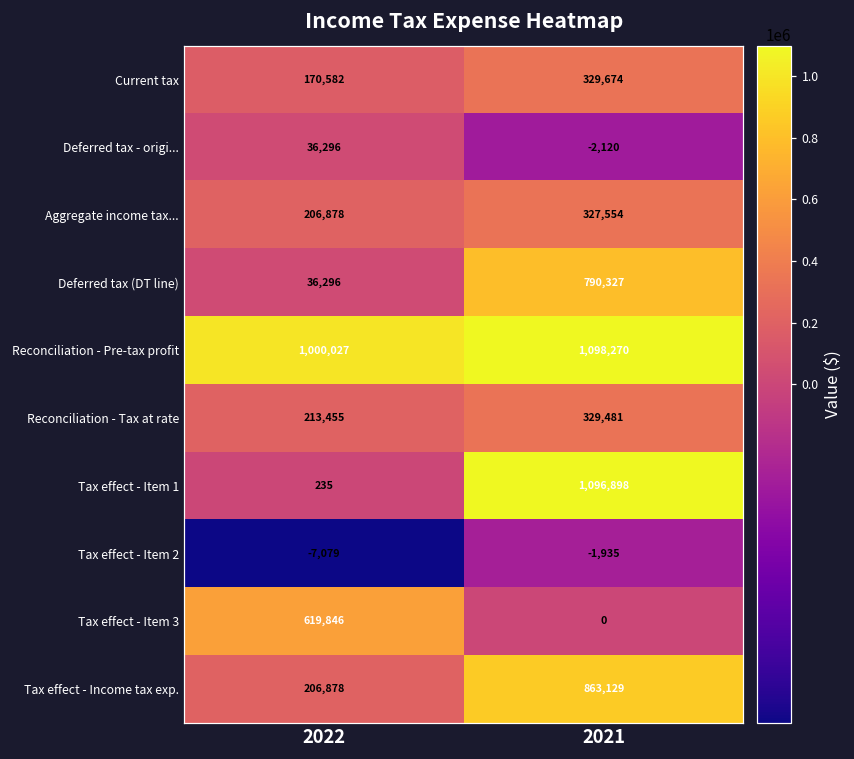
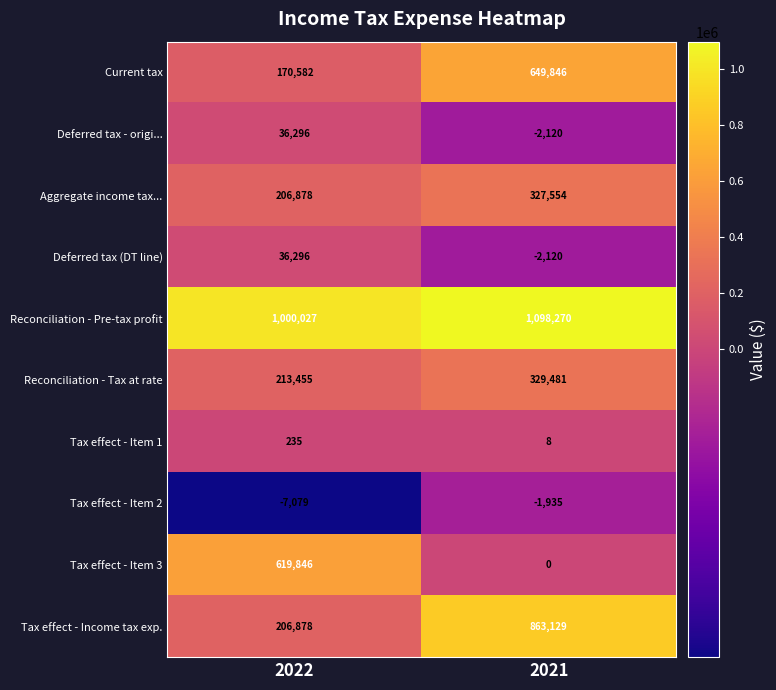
Current tax, 2021: 329,674 -> 649,846
Deferred tax (DT line), 2021: 790,327 -> -2,120
Tax effect - Item 1, 2021: 1,096,898 -> 8
